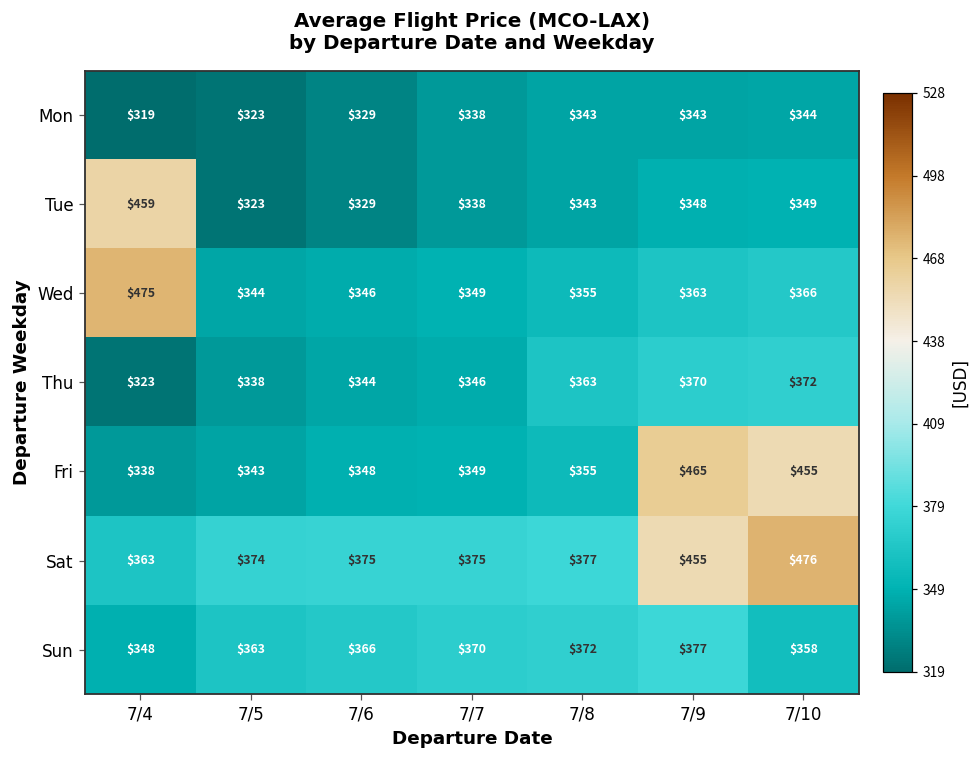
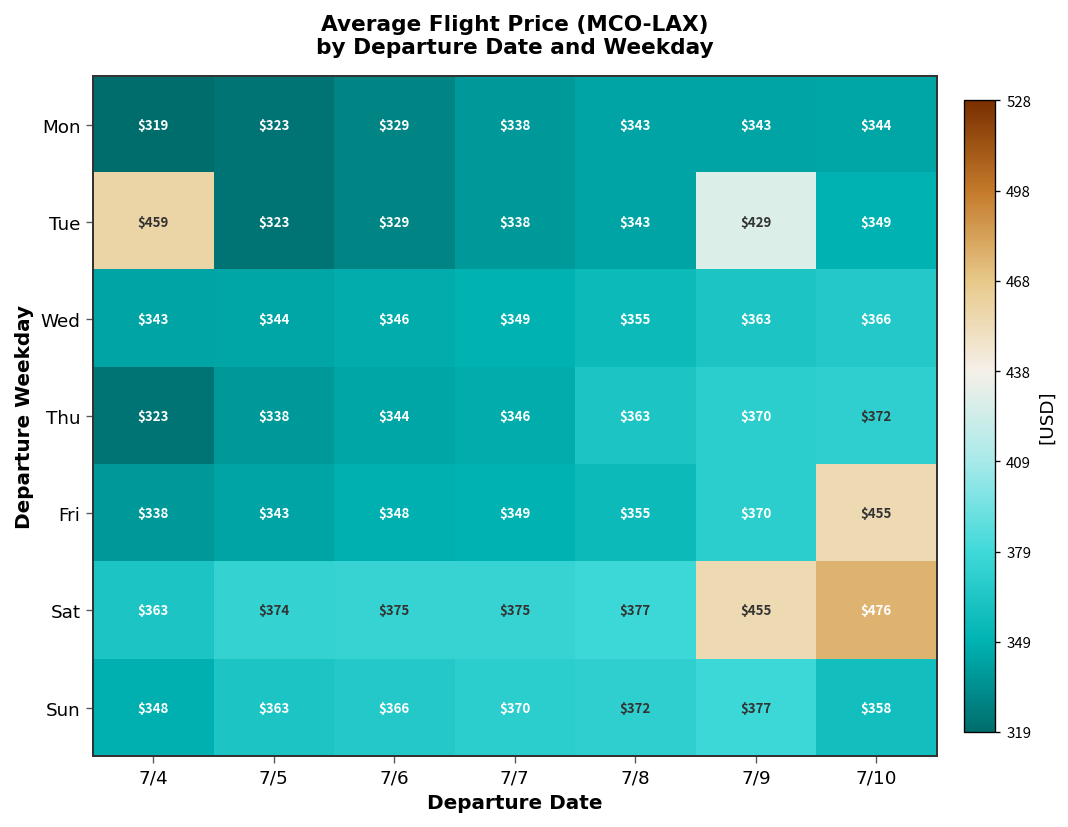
Tue, 7/9: $348 -> $429
Wed, 7/4: $475 -> $343
Fri, 7/9: $465 -> $370
